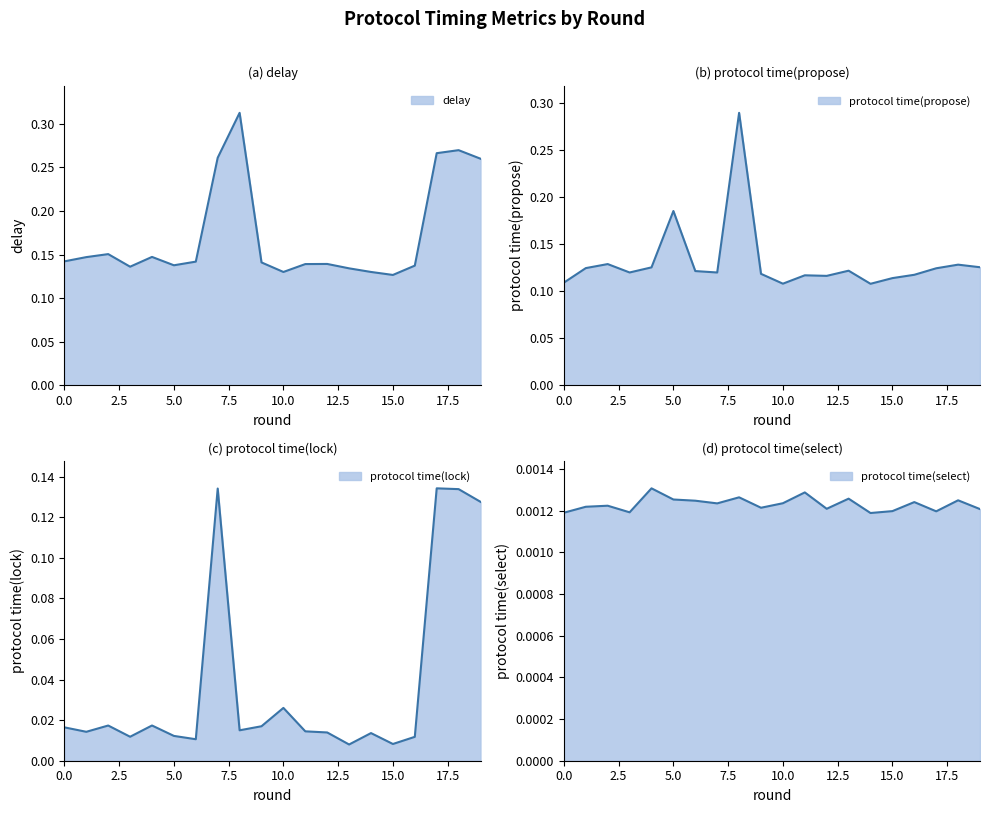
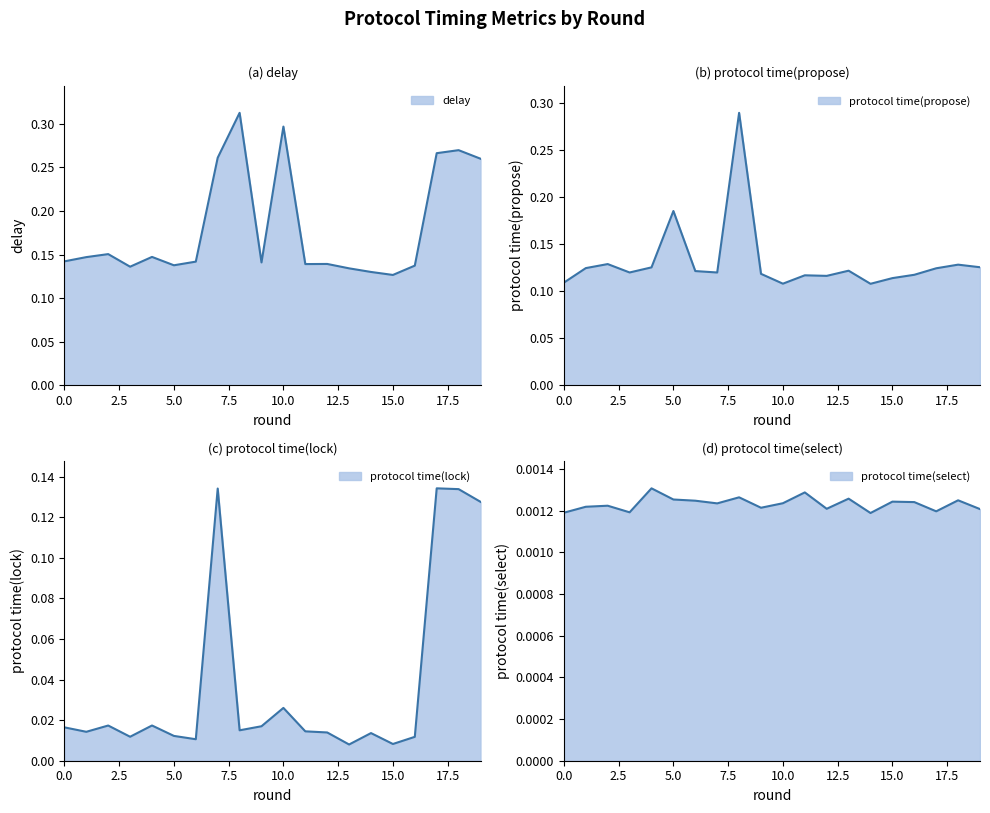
(a) delay, 10.0: 0.13 -> 0.30
(d) protocol time(select), 15.0: 0.00120 -> 0.00124
